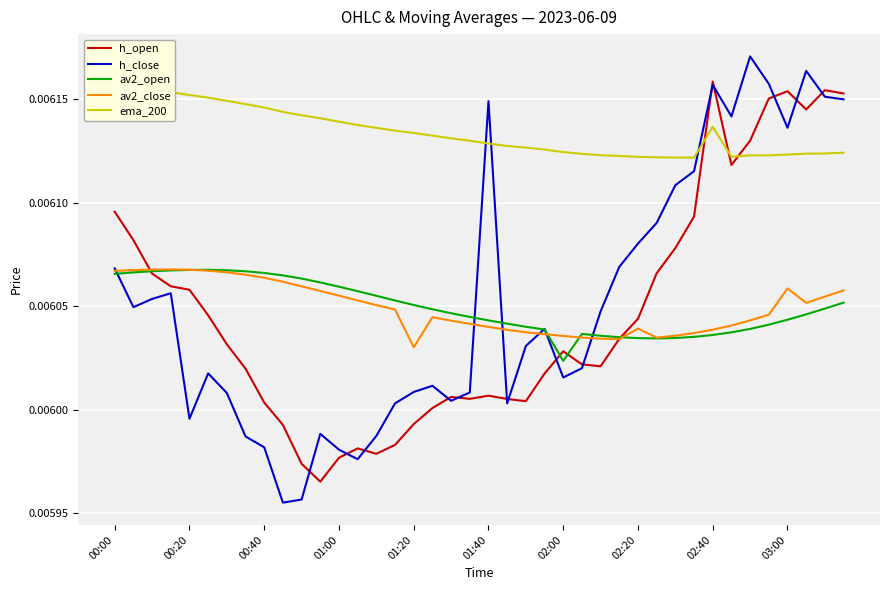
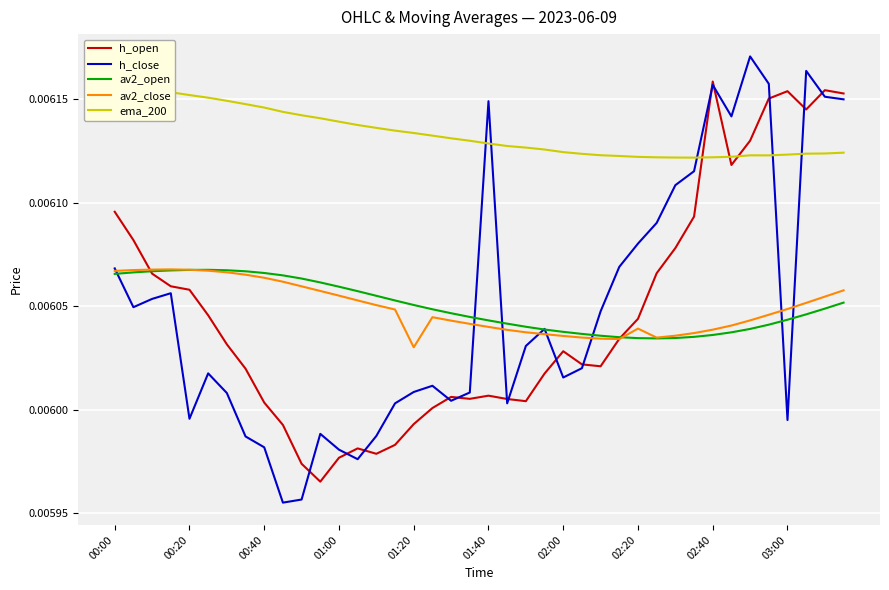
av2_open, 02:00: 0.006024 -> 0.006038
ema_200, 02:40: 0.006137 -> 0.006122
h_close, 03:00: 0.006136 -> 0.005995
av2_close, 03:00: 0.006059 -> 0.006049
